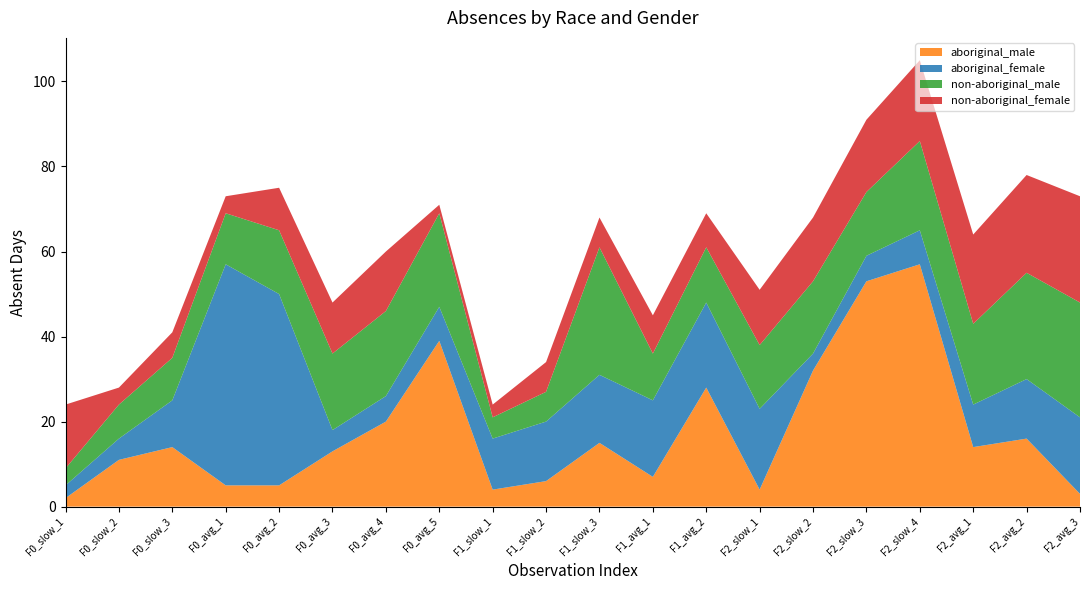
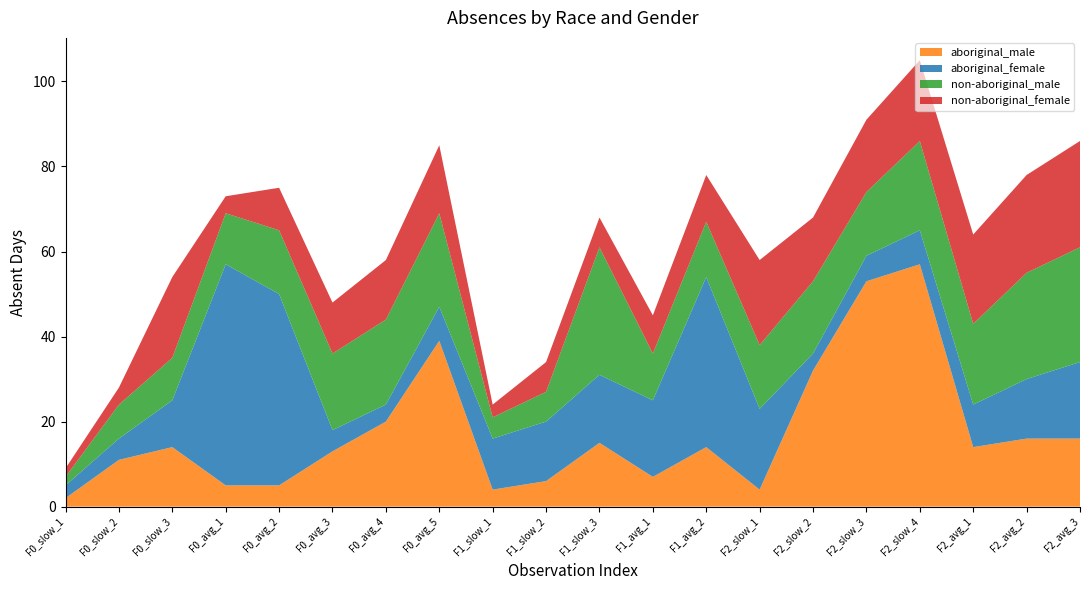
non-aboriginal_male, F0_slow_1: 4 -> 2
non-aboriginal_female, F0_slow_1: 15 -> 2
non-aboriginal_female, F0_slow_3: 6 -> 19
aboriginal_female, F0_avg_4: 6 -> 4
non-aboriginal_female, F0_avg_5: 2 -> 16
aboriginal_male, F1_avg_2: 28 -> 14
aboriginal_female, F1_avg_2: 20 -> 40
non-aboriginal_female, F1_avg_2: 8 -> 11
non-aboriginal_female, F2_slow_1: 13 -> 20
aboriginal_male, F2_avg_3: 3 -> 16
